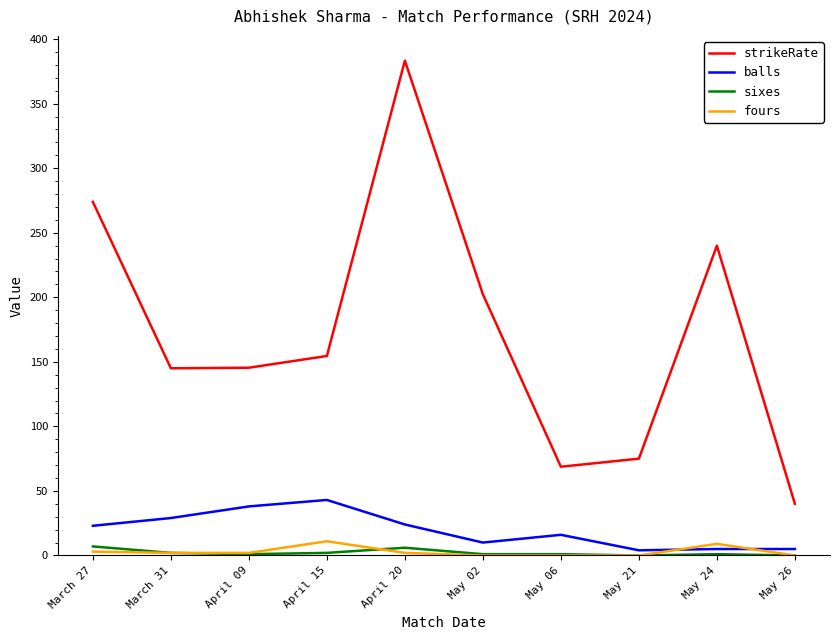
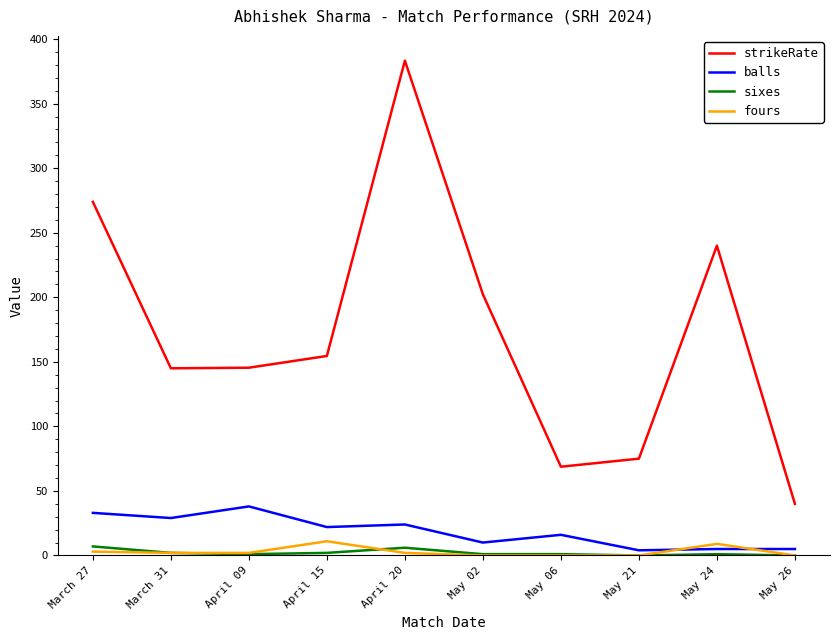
balls, March 27: 23 -> 33
balls, April 15: 43 -> 22
